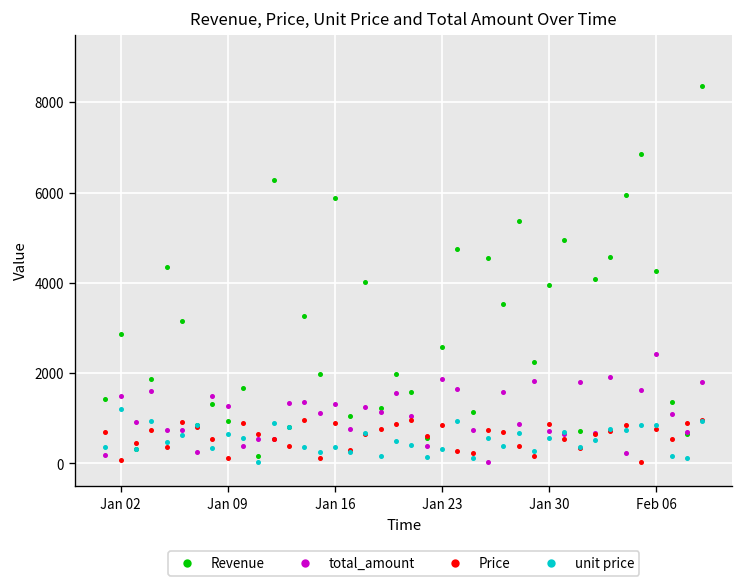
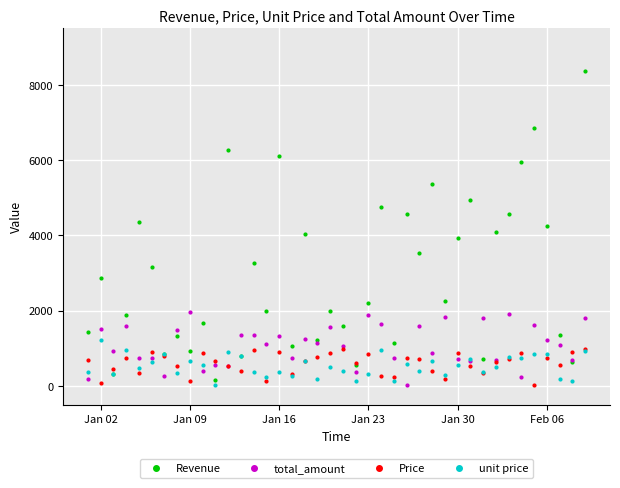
total_amount, Jan 09: 1300 -> 2000
Revenue, Jan 16: 5900 -> 6100
Revenue, Jan 23: 2600 -> 2200
total_amount, Feb 06: 2400 -> 1200
